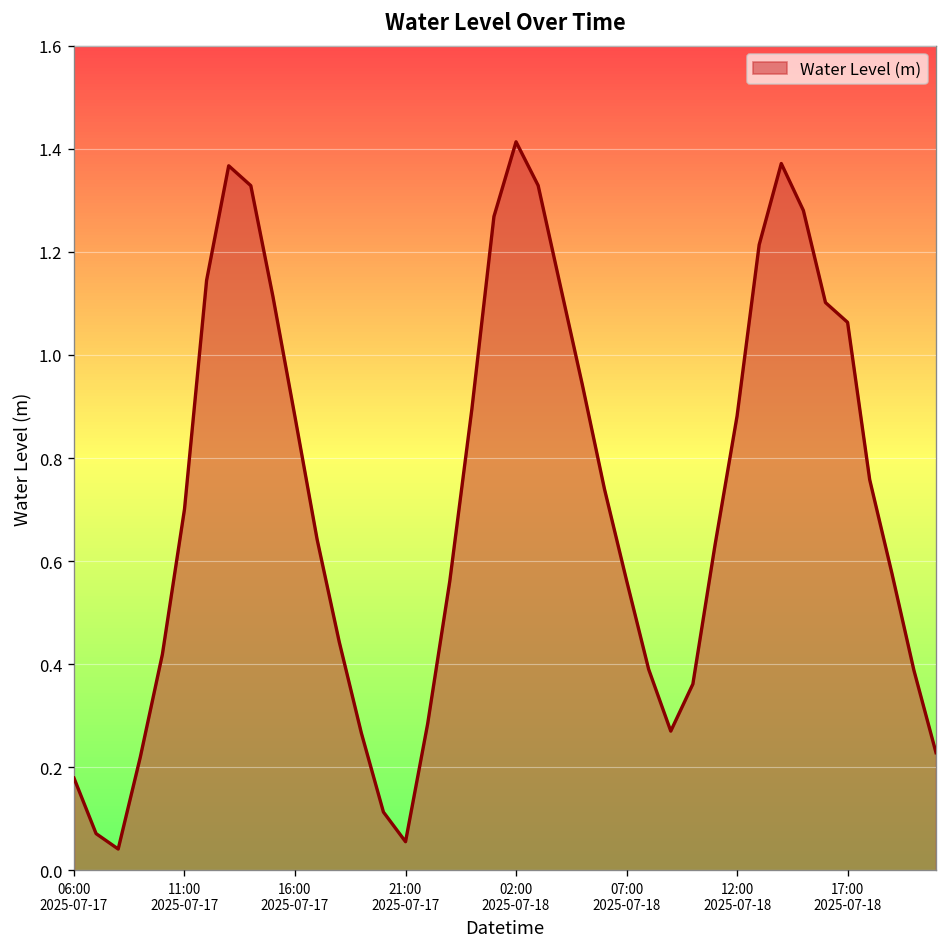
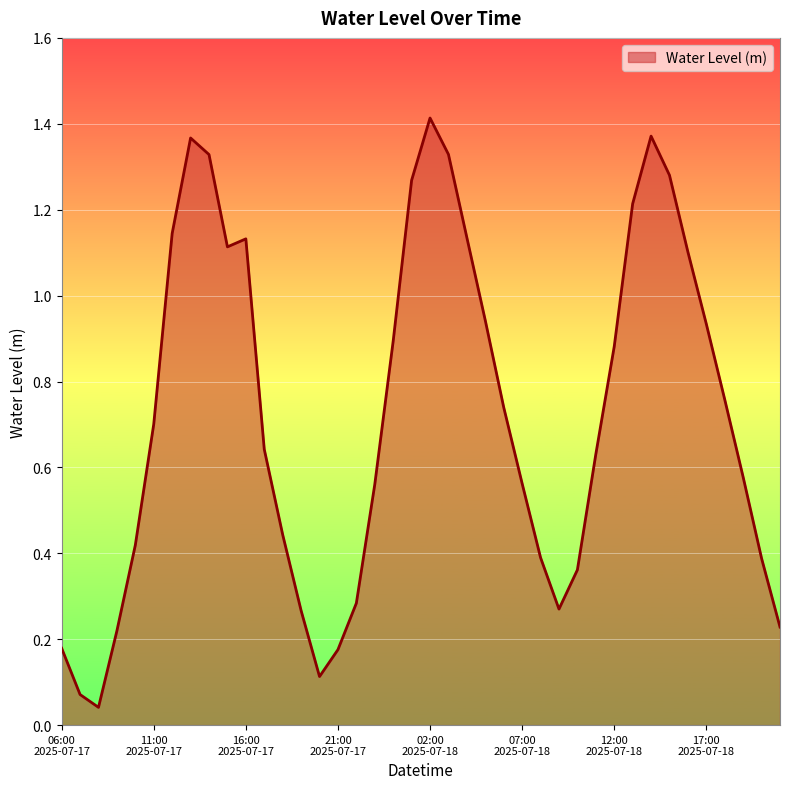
16:00 2025-07-17: 0.88 -> 1.13
21:00 2025-07-17: 0.06 -> 0.18
17:00 2025-07-18: 1.06 -> 0.93
